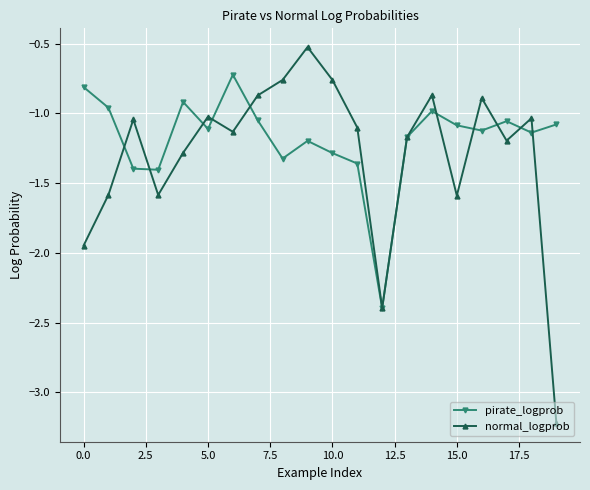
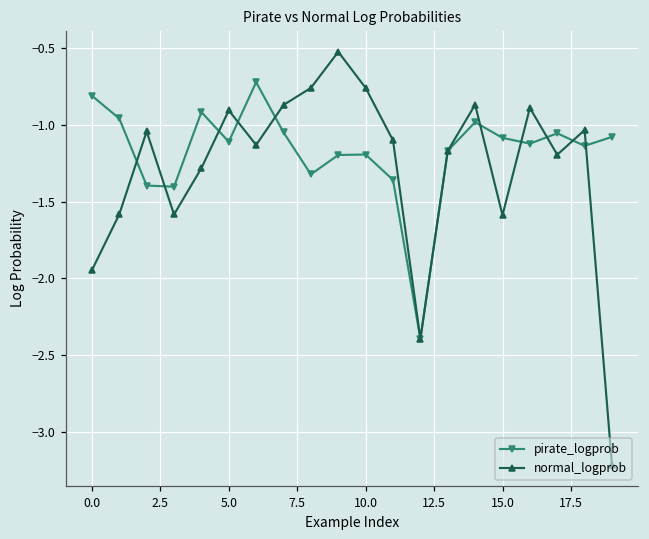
normal_logprob, 5.0: -1.02 -> -0.91
pirate_logprob, 10.0: -1.28 -> -1.19
